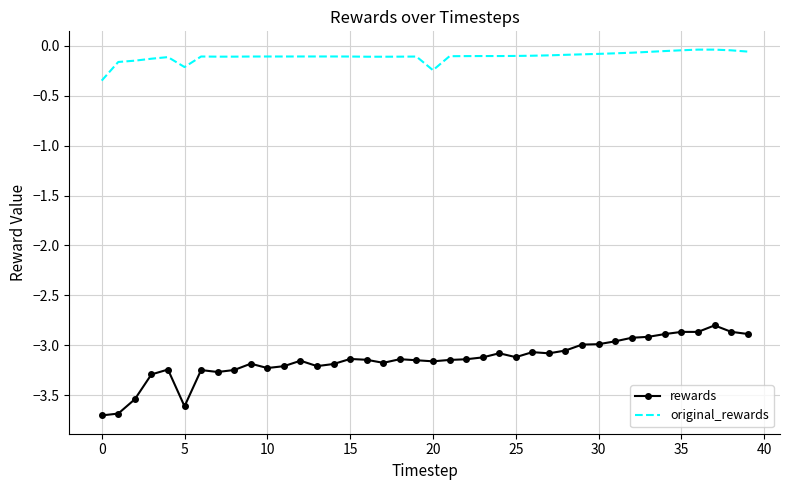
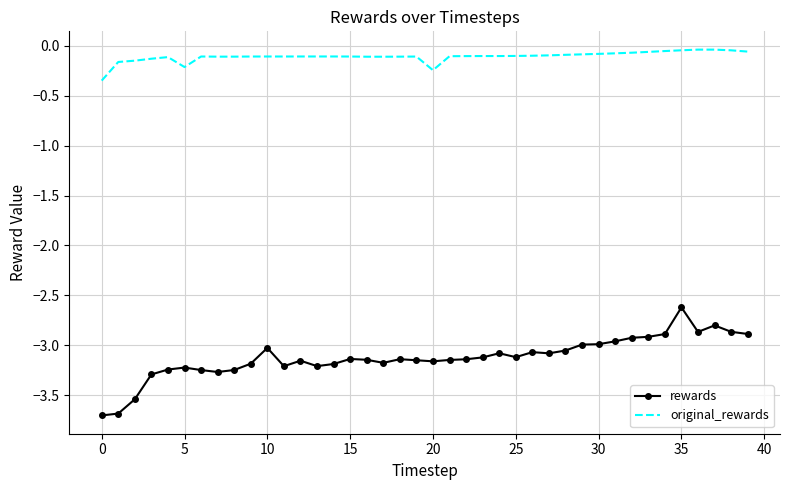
rewards, 5: -3.6 -> -3.2
rewards, 10: -3.2 -> -3.0
rewards, 35: -2.9 -> -2.6
